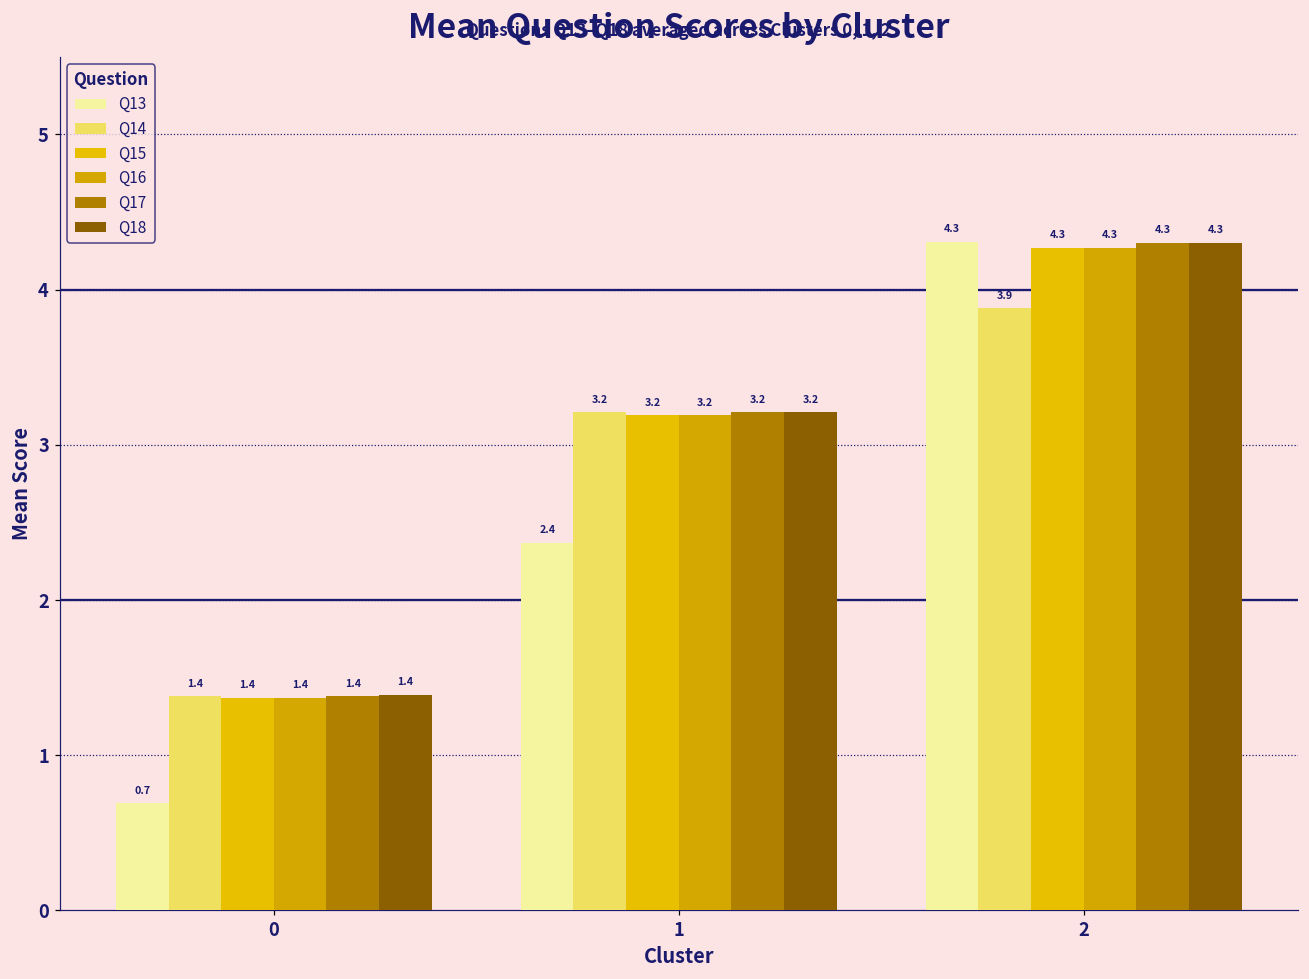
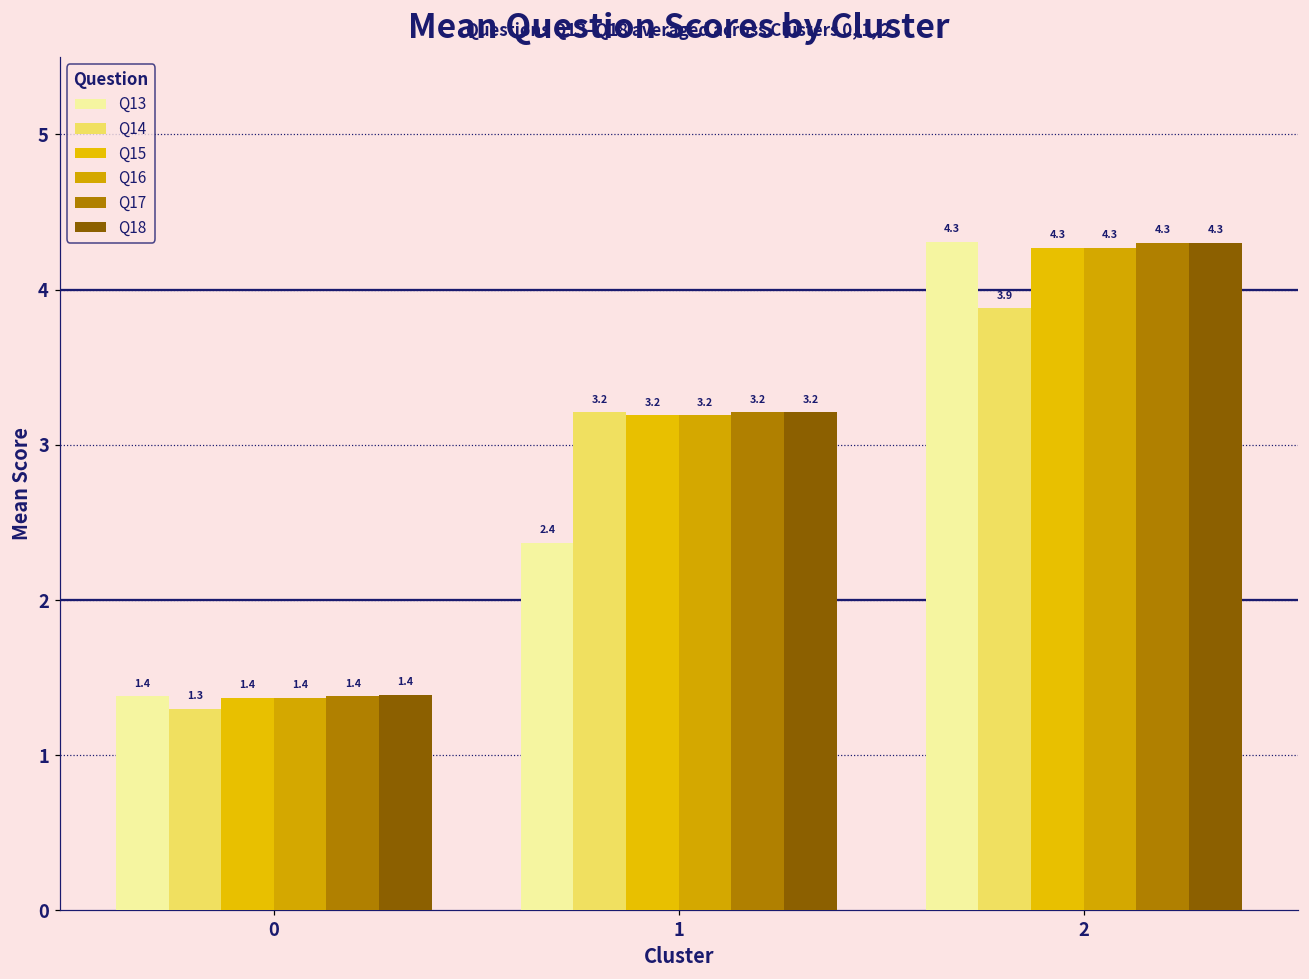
Q13, 0: 0.7 -> 1.4
Q14, 0: 1.4 -> 1.3
